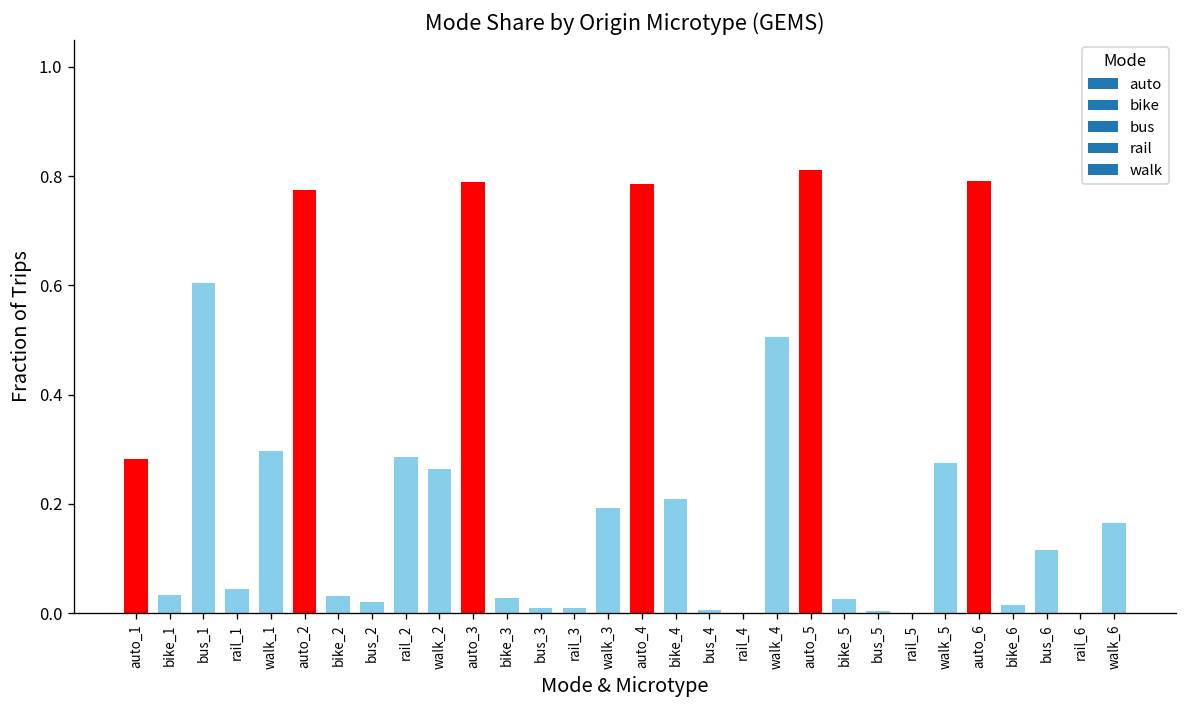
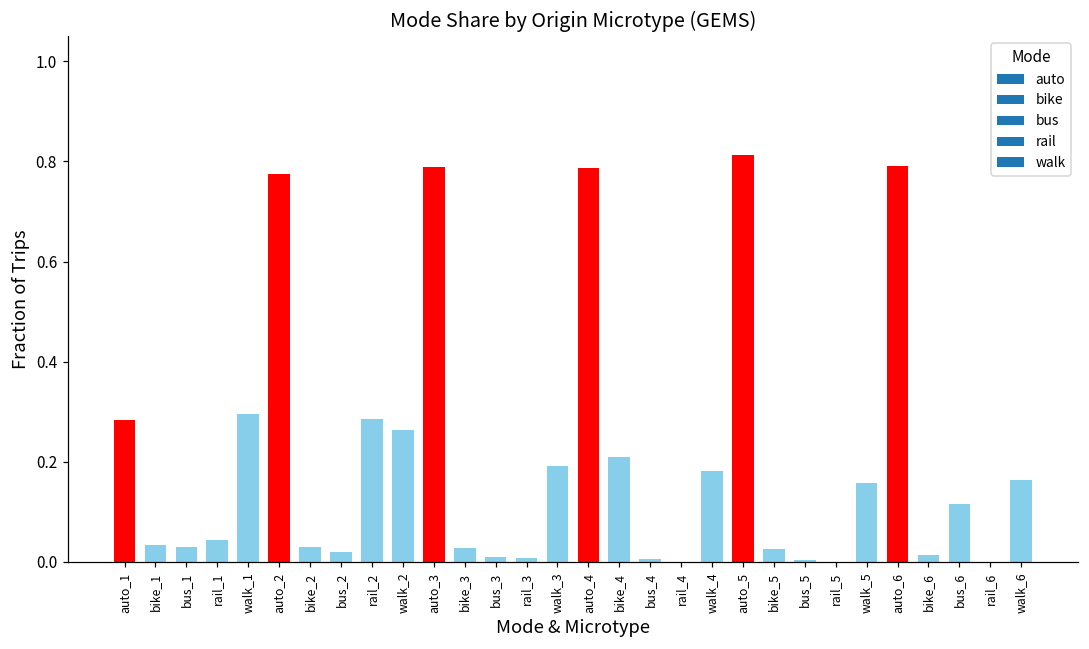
bus_1: 0.60 -> 0.03
walk_4: 0.51 -> 0.18
walk_5: 0.27 -> 0.16
